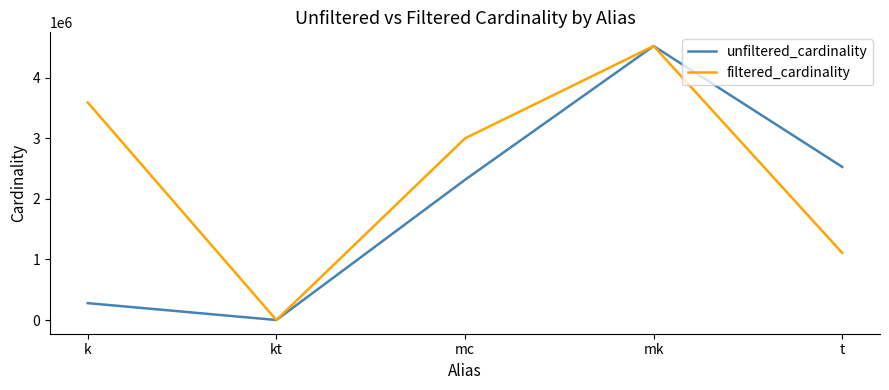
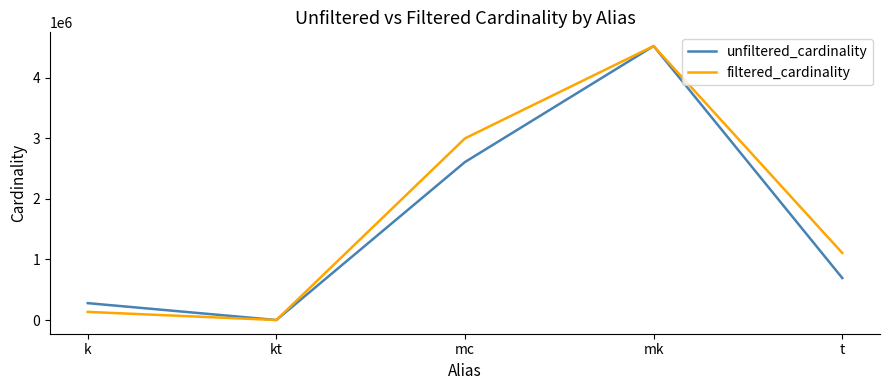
filtered_cardinality, k: 3600000 -> 100000
unfiltered_cardinality, mc: 2300000 -> 2600000
unfiltered_cardinality, t: 2500000 -> 700000
